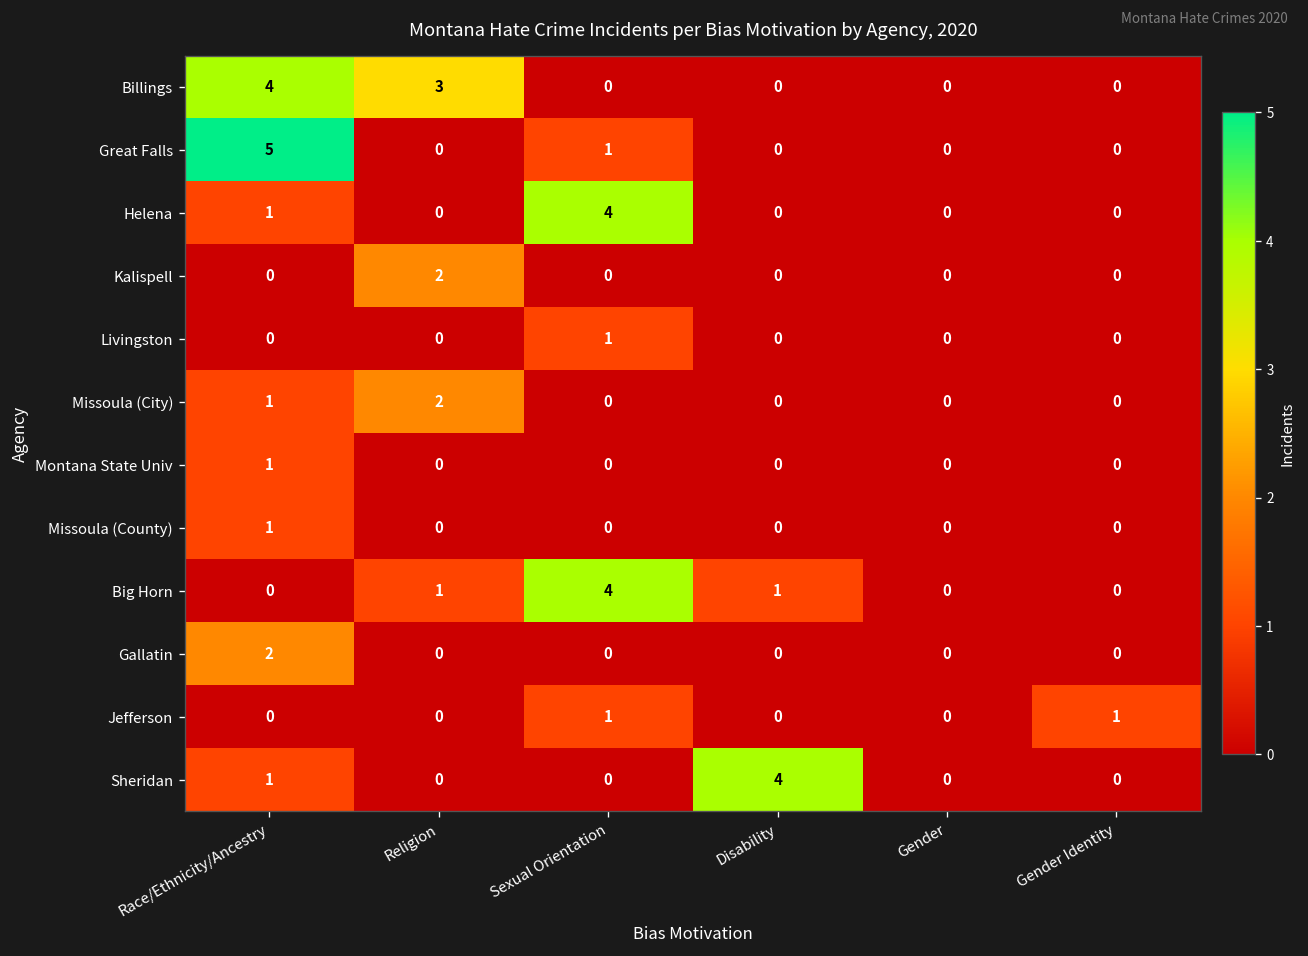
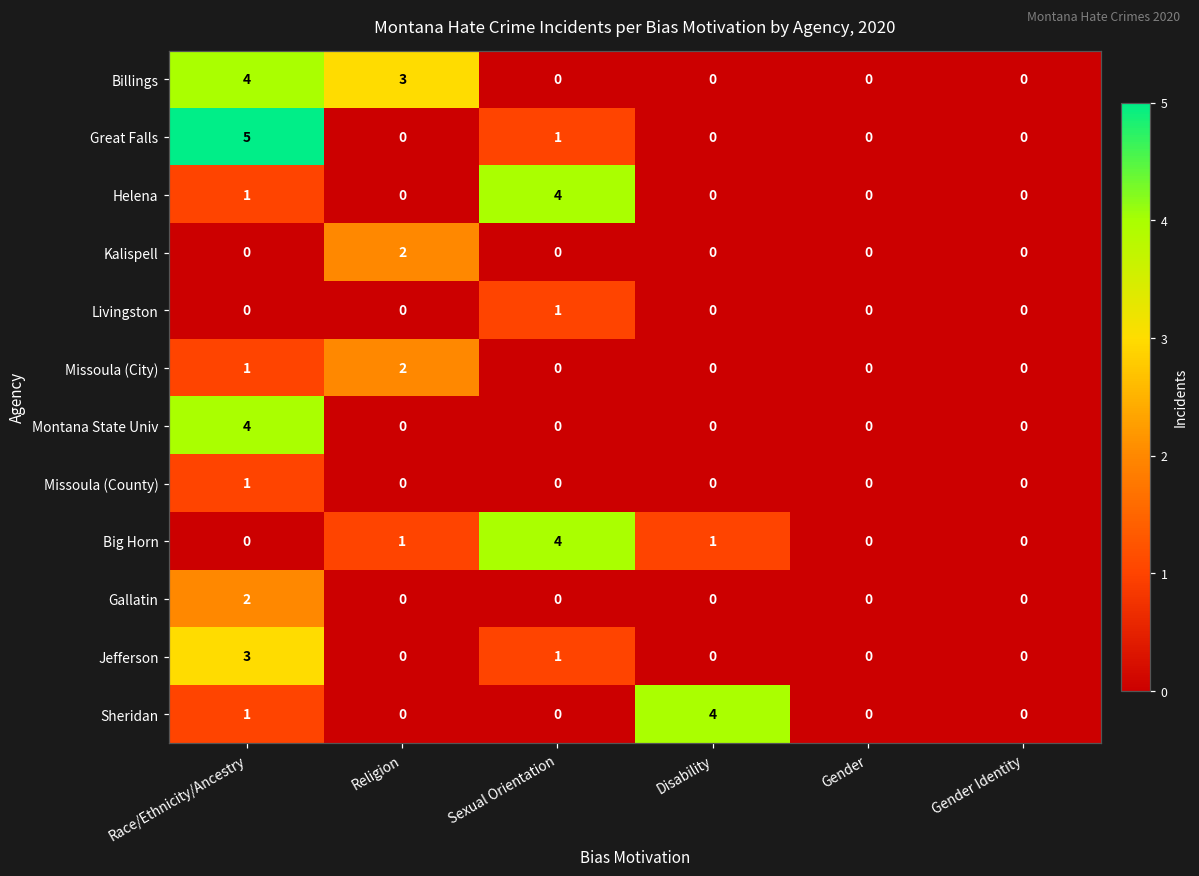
Montana State Univ, Race/Ethnicity/Ancestry: 1 -> 4
Jefferson, Race/Ethnicity/Ancestry: 0 -> 3
Jefferson, Gender Identity: 1 -> 0
